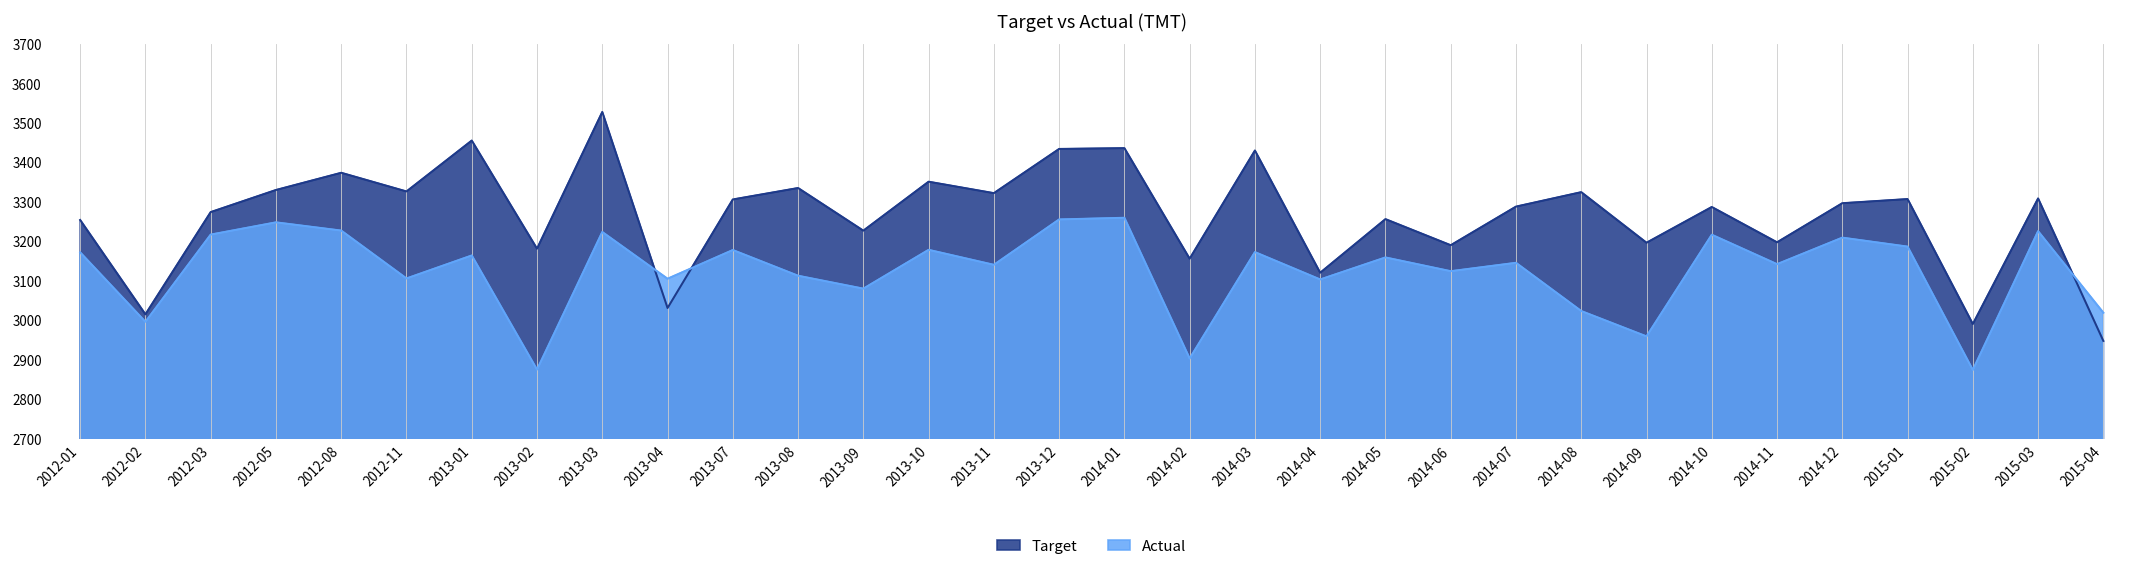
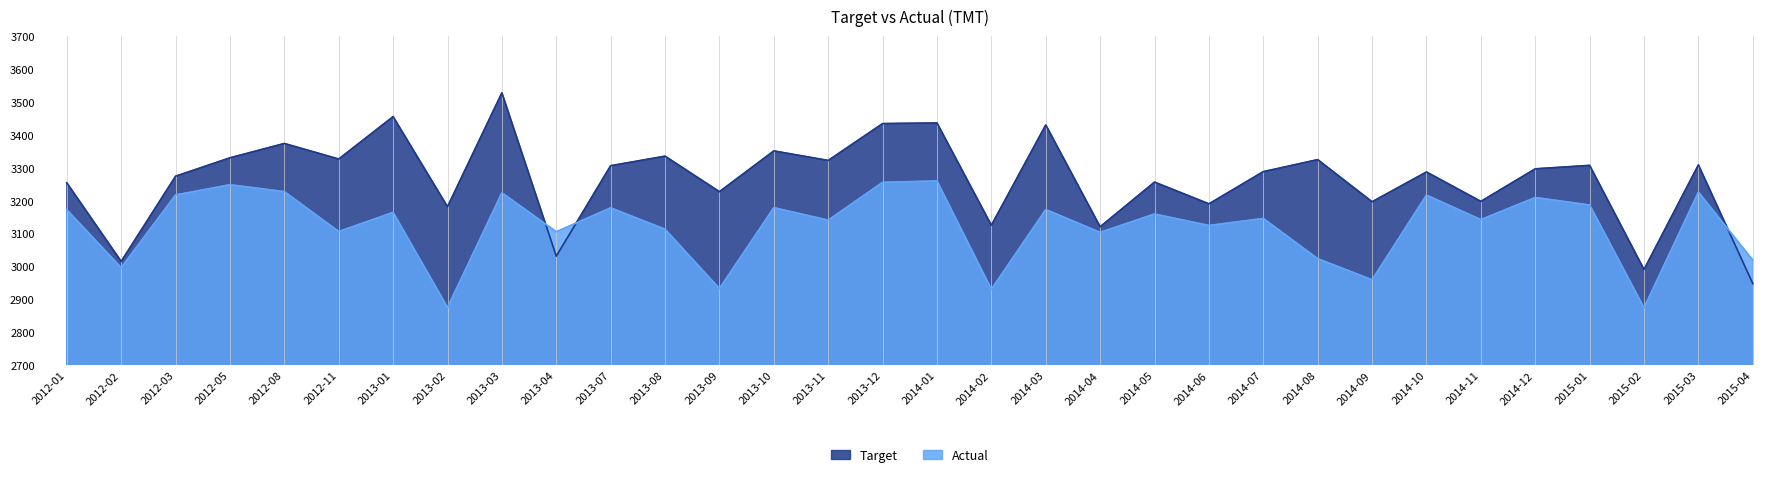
Actual, 2013-09: 3080 -> 2930
Target, 2014-02: 3160 -> 3130
Actual, 2014-02: 2900 -> 2930
